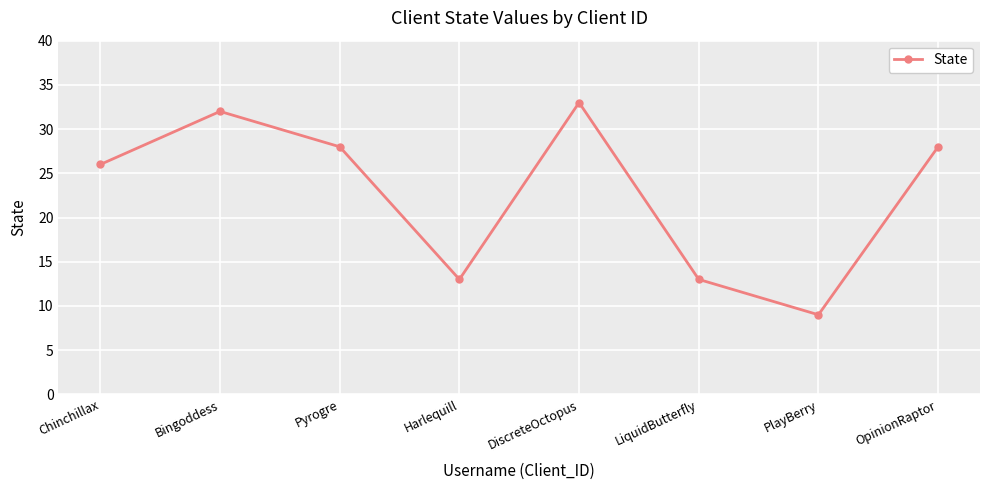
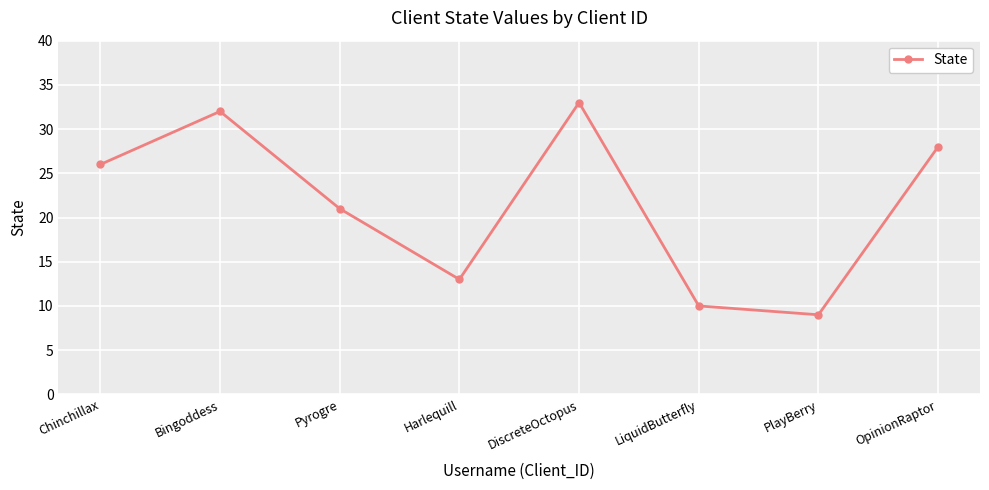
Pyrogre: 28 -> 21
LiquidButterfly: 13 -> 10
